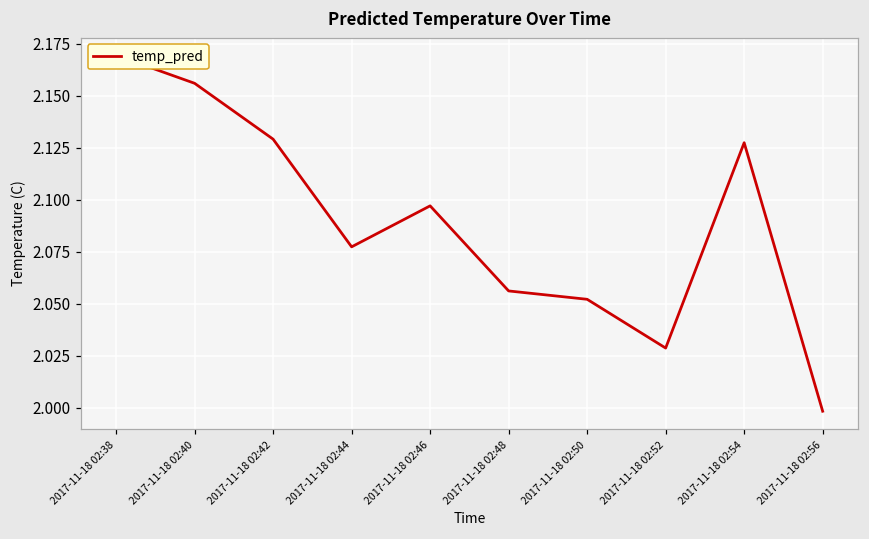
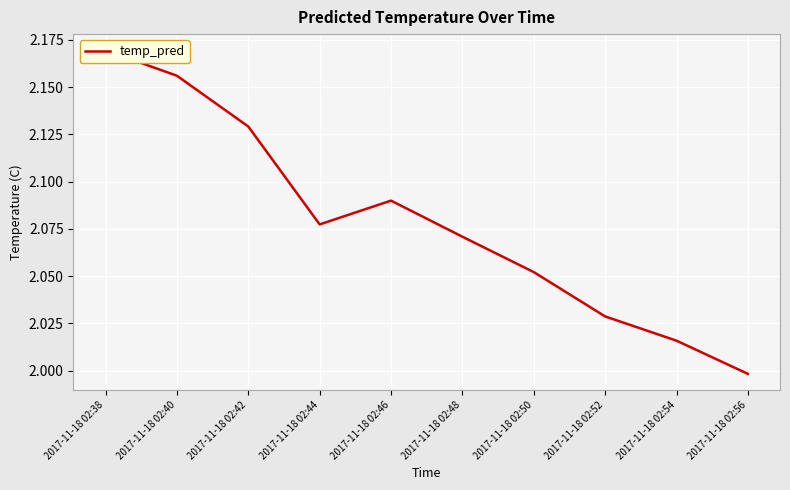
2017-11-18 02:46: 2.097 -> 2.090
2017-11-18 02:48: 2.056 -> 2.071
2017-11-18 02:54: 2.127 -> 2.016
